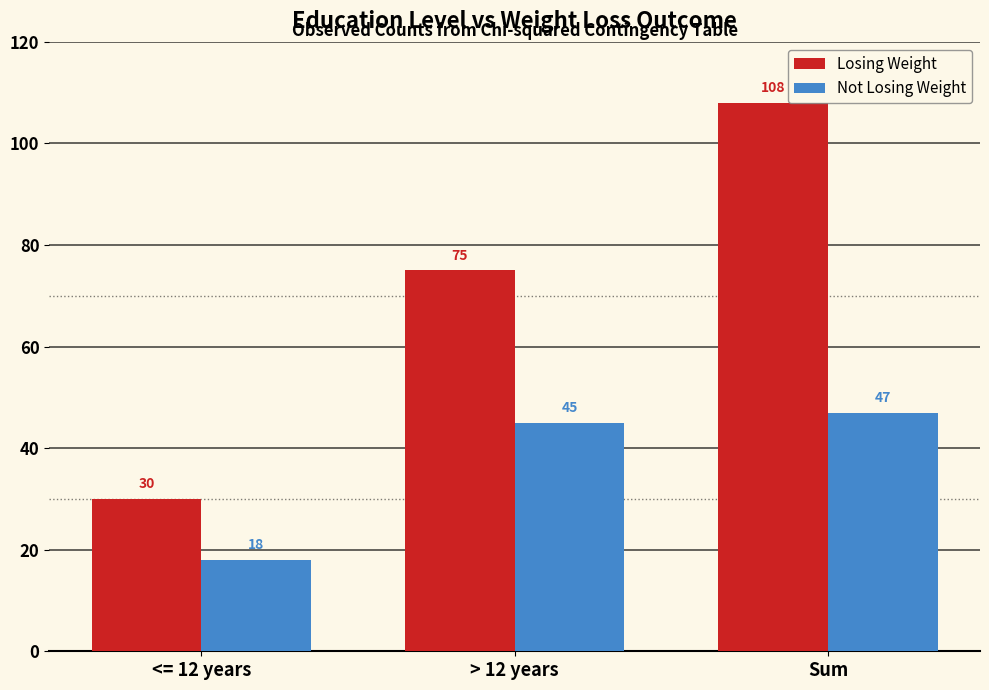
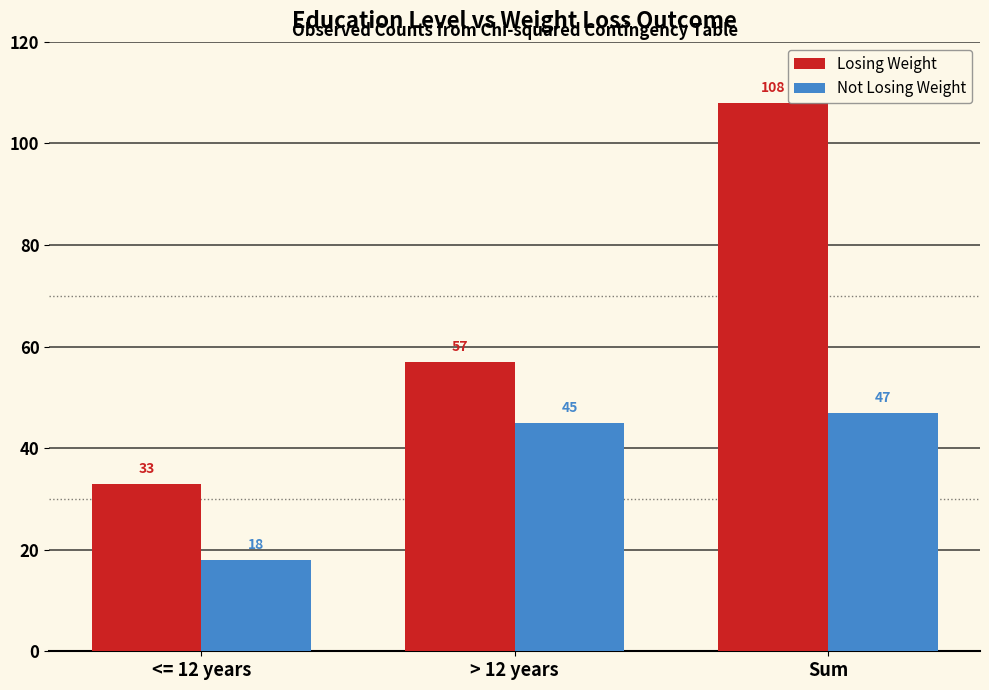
Losing Weight, <= 12 years: 30 -> 33
Losing Weight, > 12 years: 75 -> 57
